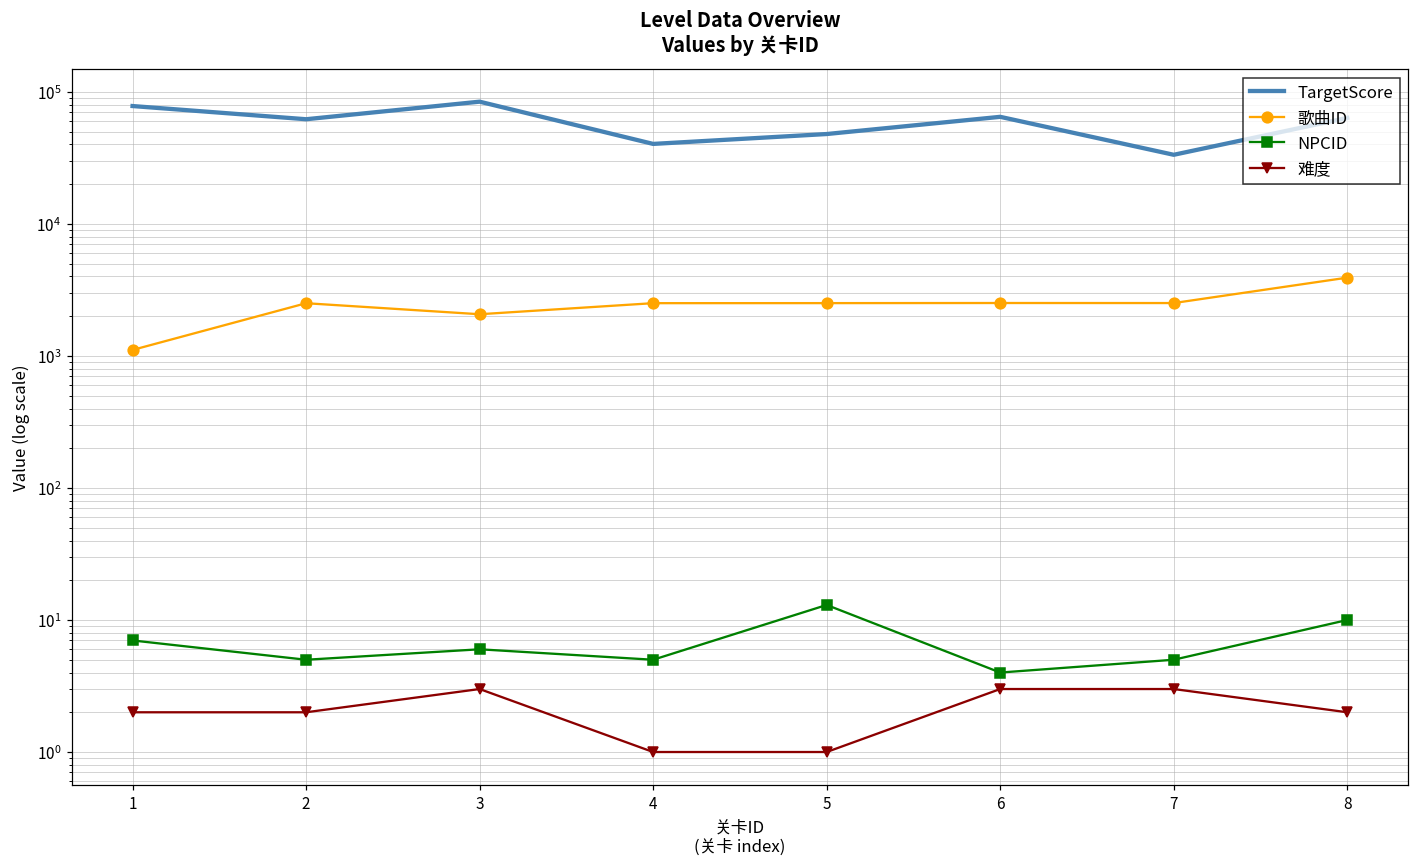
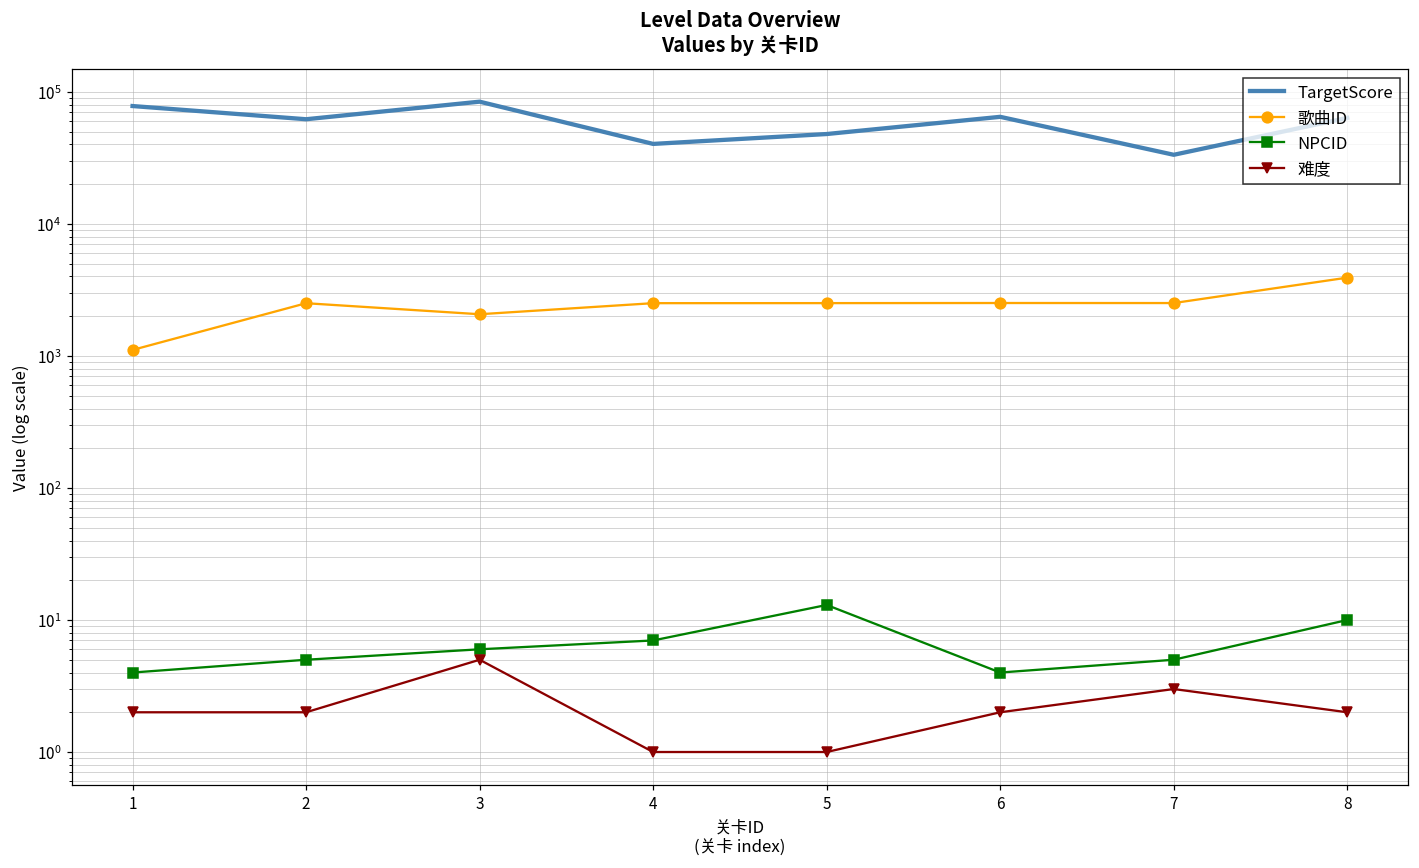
NPCID, 1: 7 -> 4
难度, 3: 3 -> 5
NPCID, 4: 5 -> 7
难度, 6: 3 -> 2
